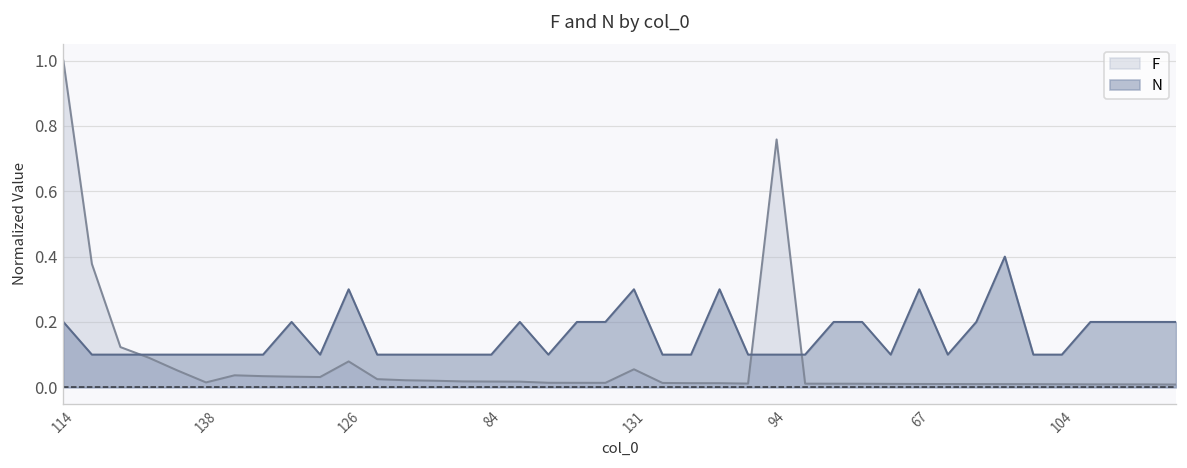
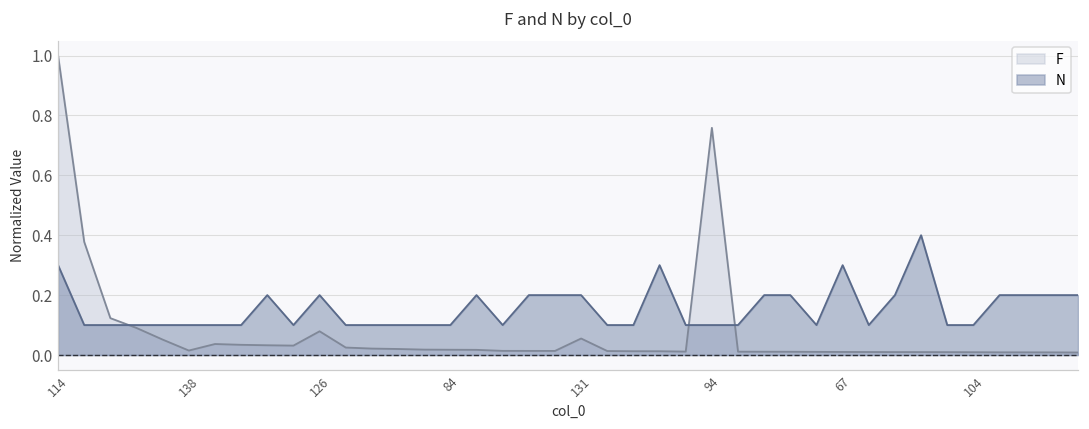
N, 114: 0.20 -> 0.30
N, 126: 0.30 -> 0.20
N, 131: 0.30 -> 0.20
